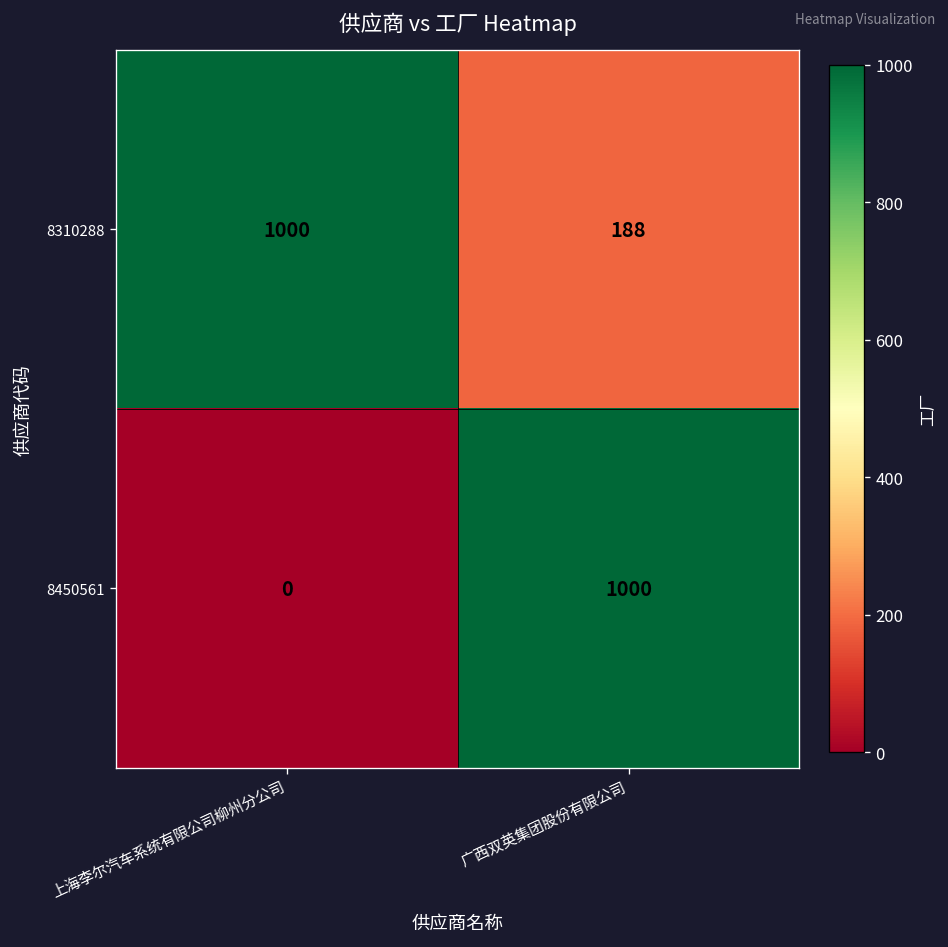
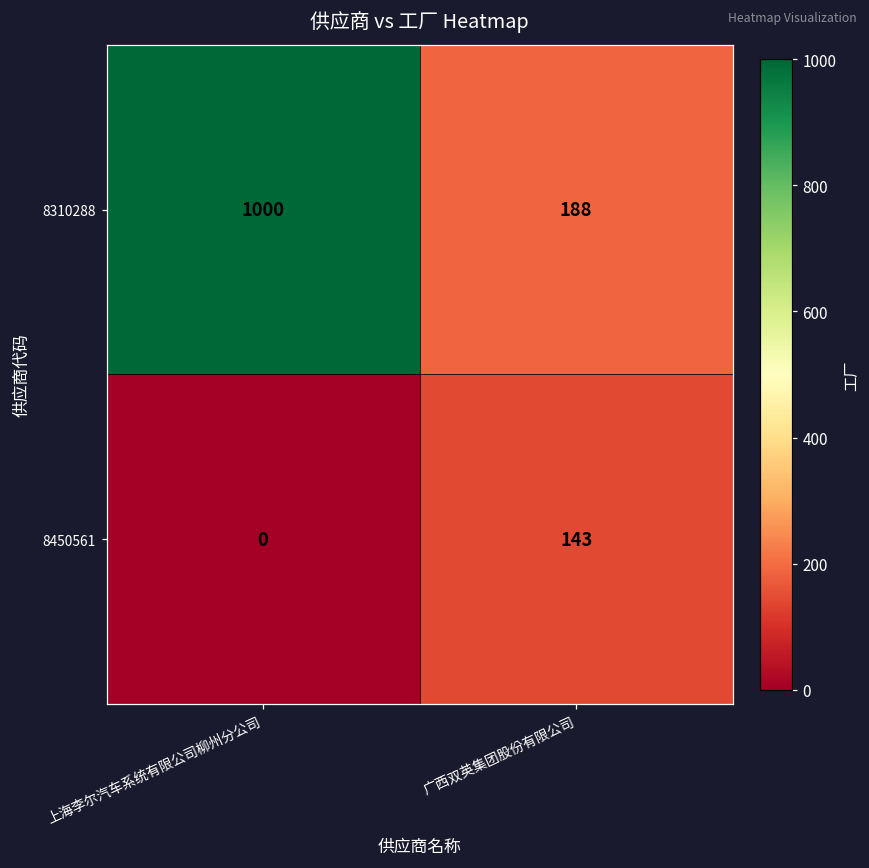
8450561, 广西双英集团股份有限公司: 1000 -> 143
